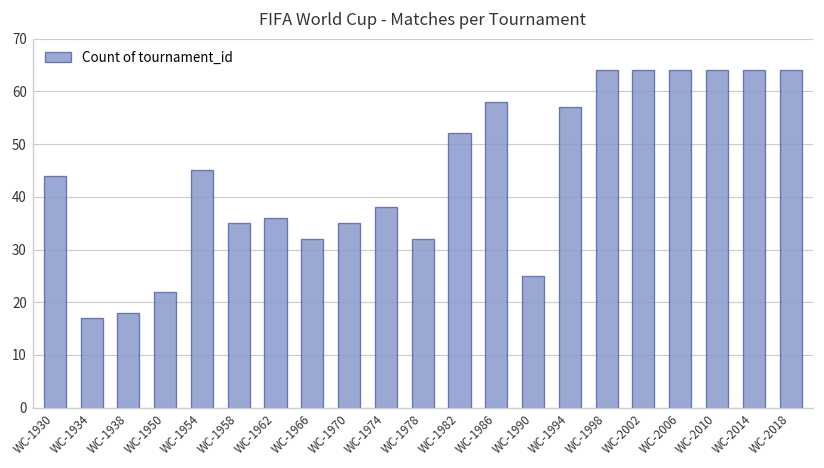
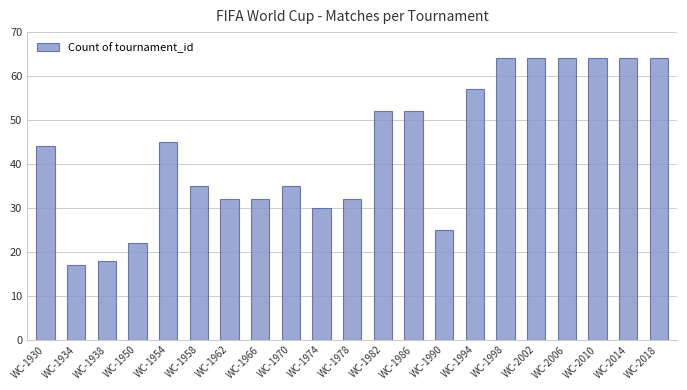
WC-1962: 36 -> 32
WC-1974: 38 -> 30
WC-1986: 58 -> 52
